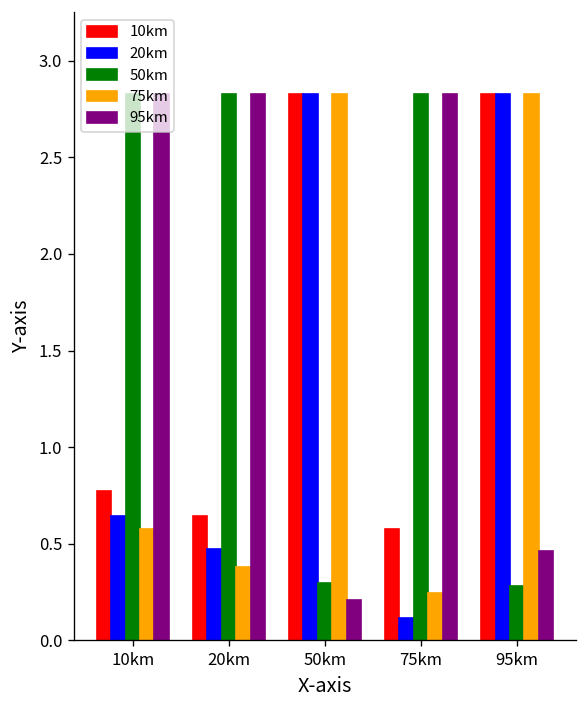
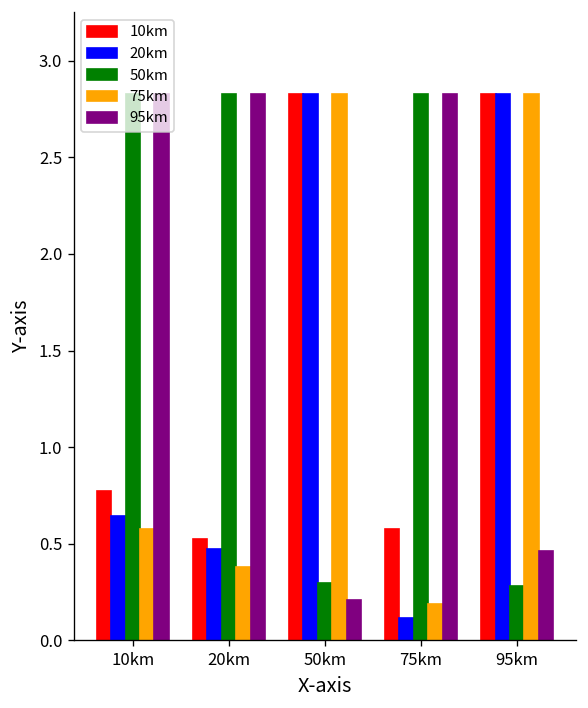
10km, 20km: 0.64 -> 0.52
75km, 75km: 0.24 -> 0.19
